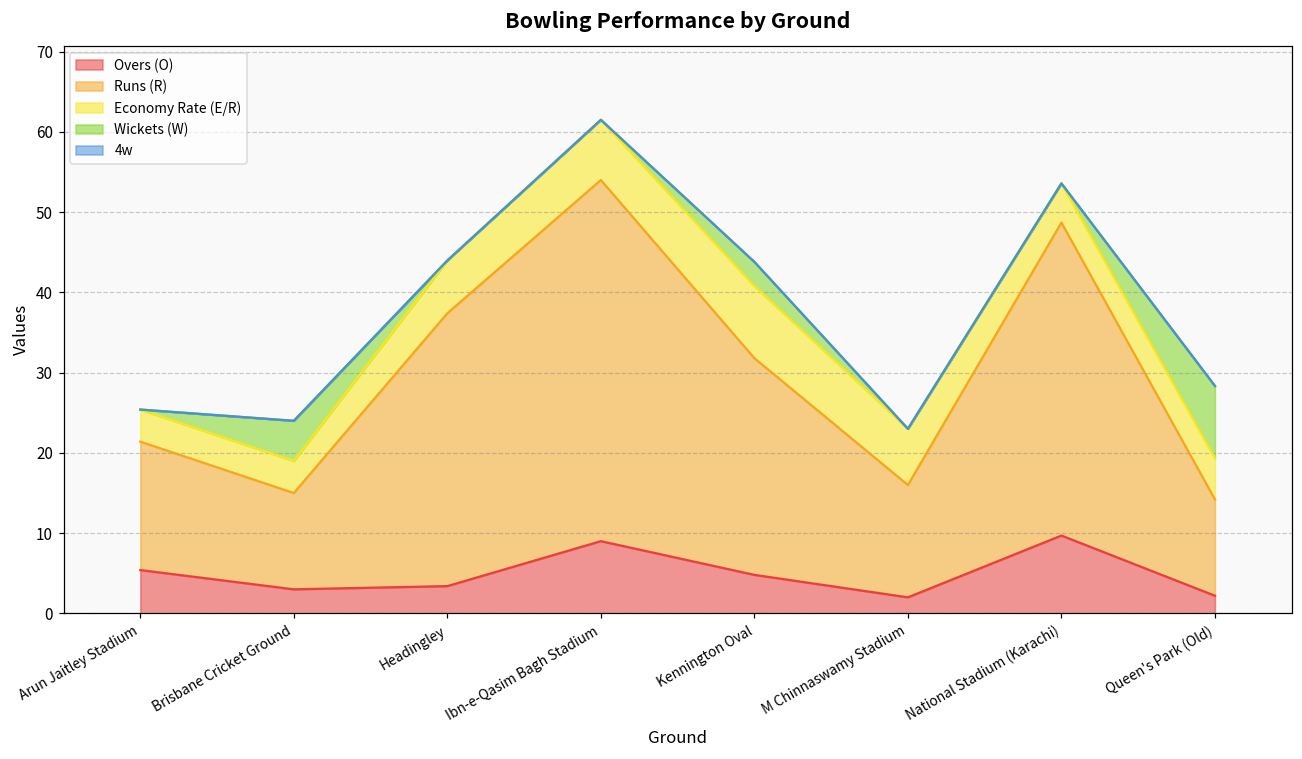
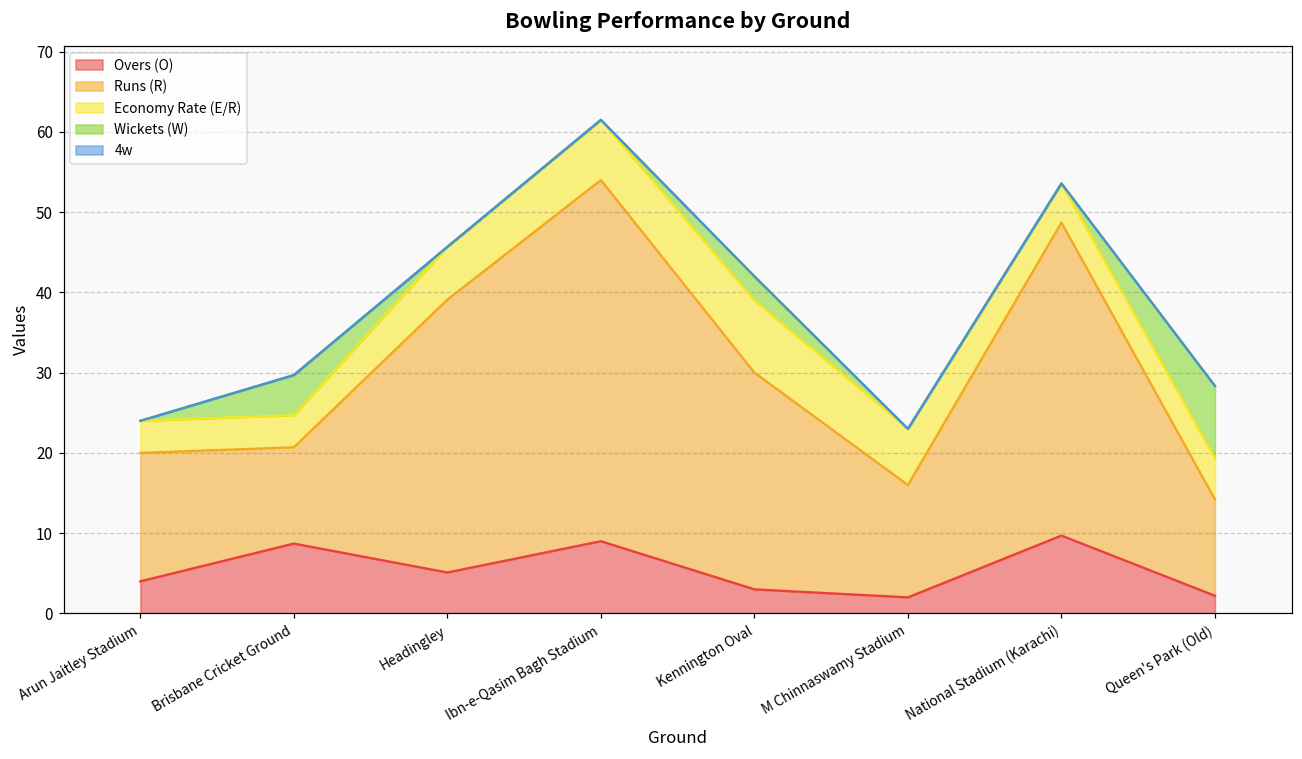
Overs (O), Arun Jaitley Stadium: 5 -> 4
Overs (O), Brisbane Cricket Ground: 3 -> 9
Overs (O), Headingley: 3 -> 5
Overs (O), Kennington Oval: 5 -> 3
